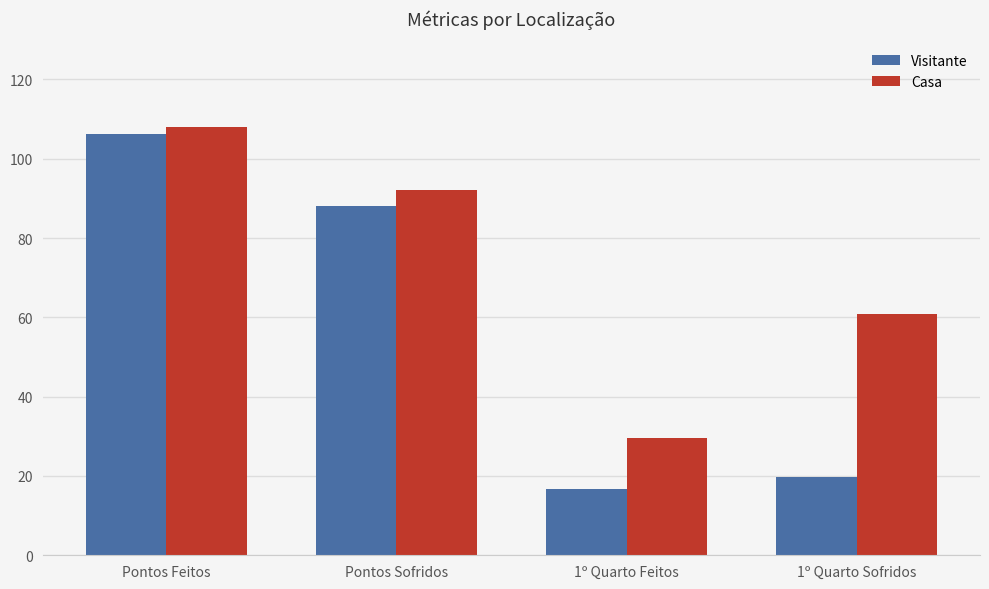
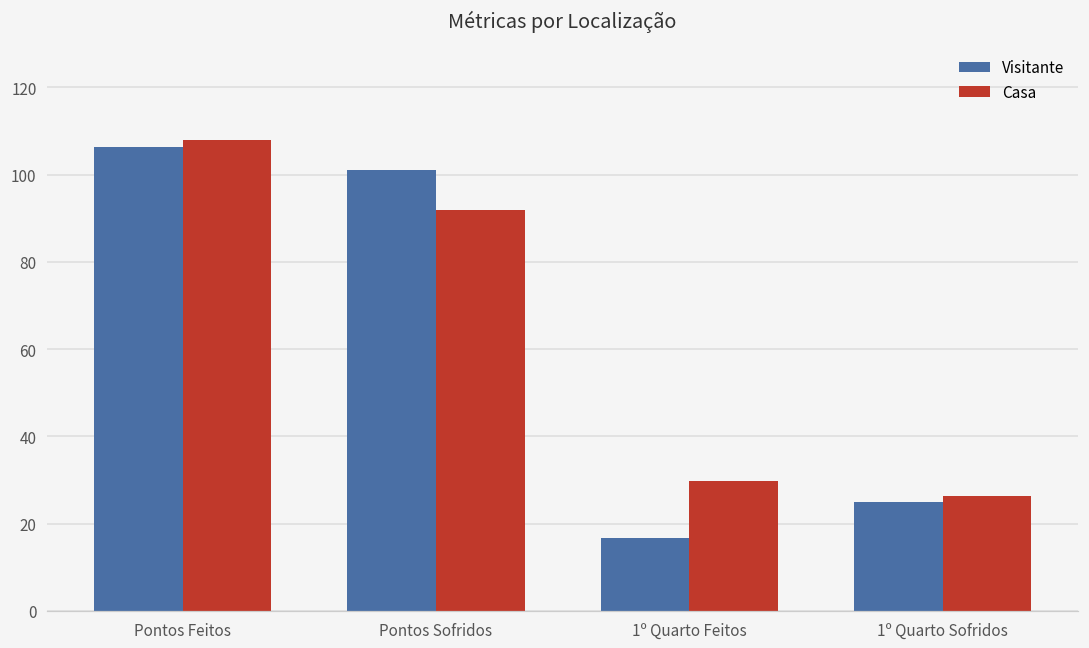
Visitante, Pontos Sofridos: 88 -> 101
Visitante, 1º Quarto Sofridos: 20 -> 25
Casa, 1º Quarto Sofridos: 61 -> 26
